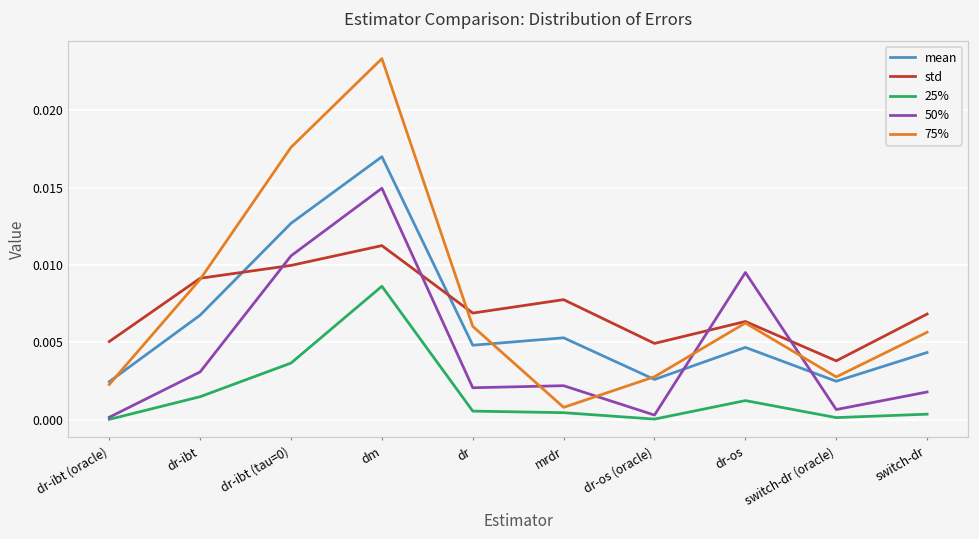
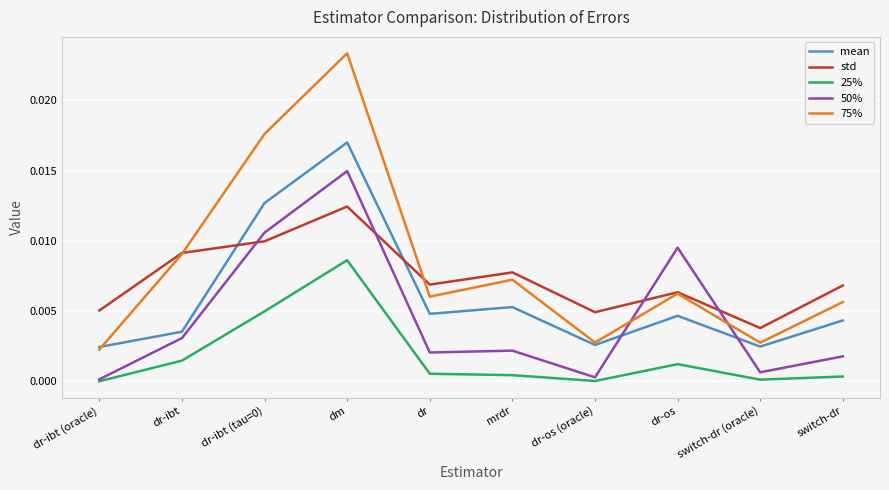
mean, dr-ibt: 0.0068 -> 0.0035
25%, dr-ibt (tau=0): 0.0037 -> 0.0050
std, dm: 0.0112 -> 0.0124
75%, mrdr: 0.0008 -> 0.0072
